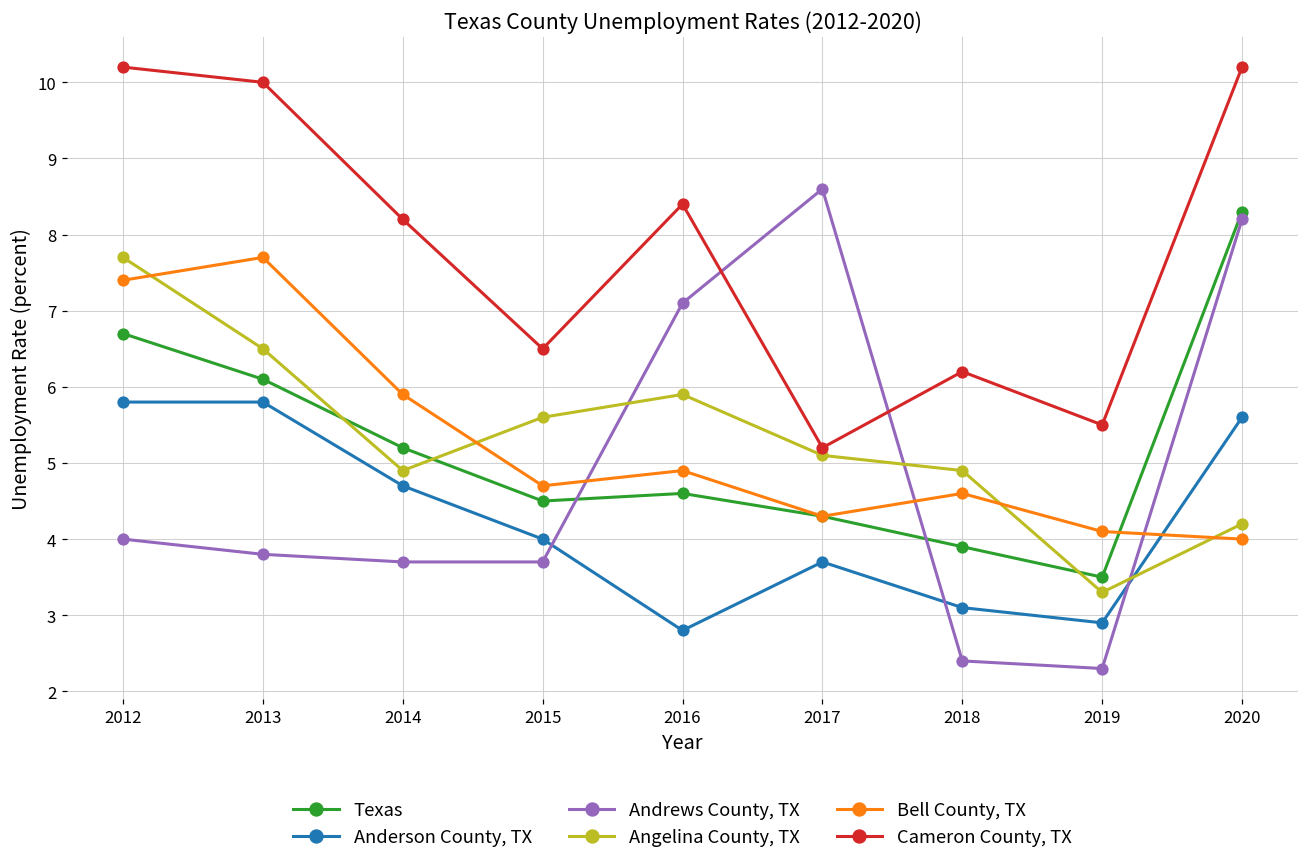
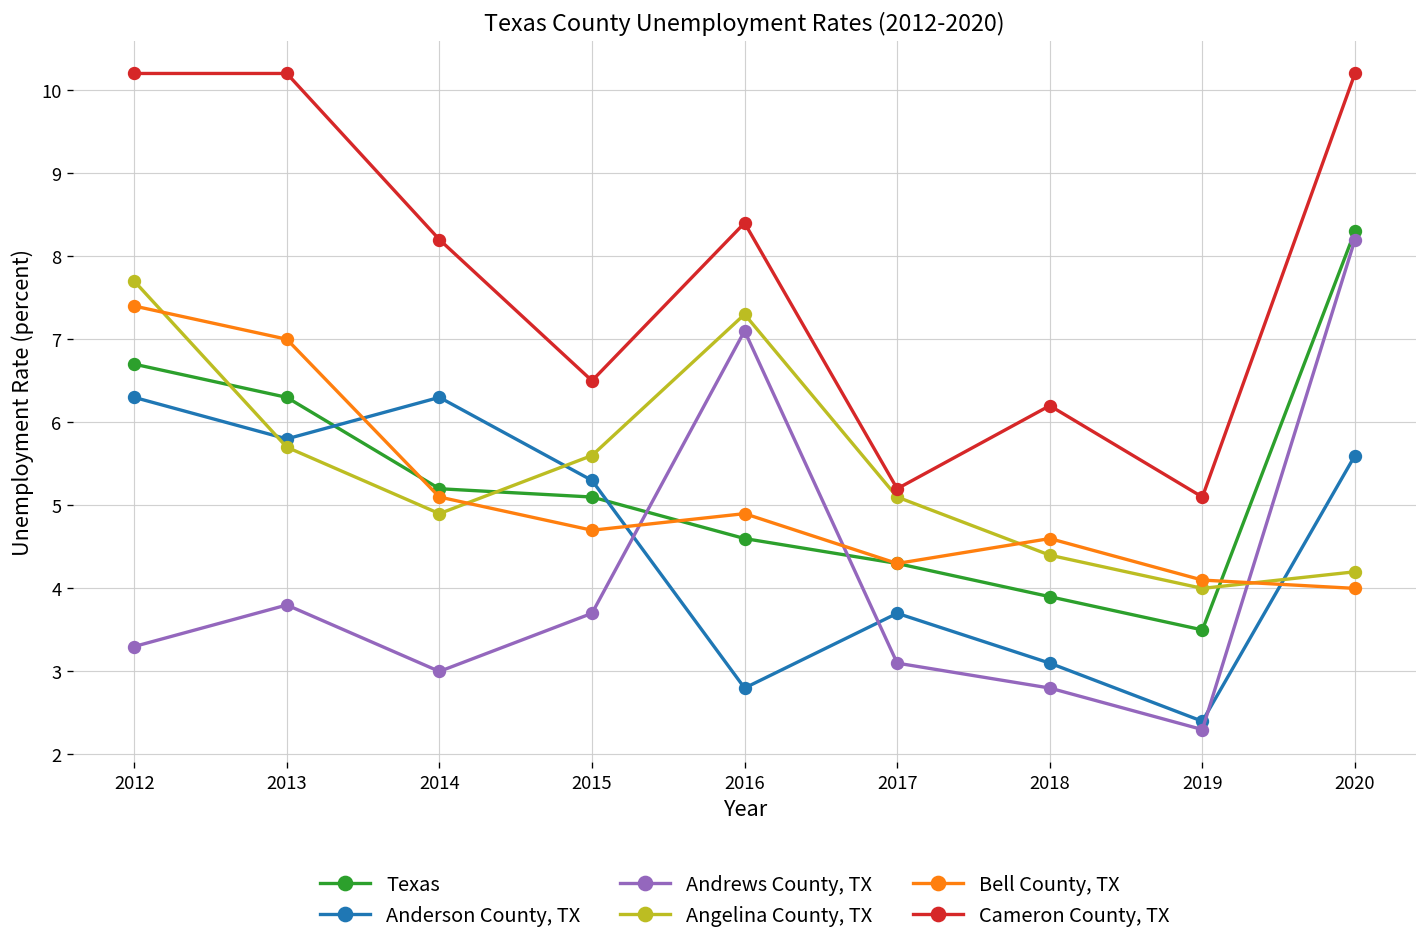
Anderson County, TX, 2012: 5.8 -> 6.3
Andrews County, TX, 2012: 4.0 -> 3.3
Texas, 2013: 6.1 -> 6.3
Angelina County, TX, 2013: 6.5 -> 5.7
Bell County, TX, 2013: 7.7 -> 7.0
Cameron County, TX, 2013: 10.0 -> 10.2
Anderson County, TX, 2014: 4.7 -> 6.3
Andrews County, TX, 2014: 3.7 -> 3.0
Bell County, TX, 2014: 5.9 -> 5.1
Texas, 2015: 4.5 -> 5.1
Anderson County, TX, 2015: 4.0 -> 5.3
Angelina County, TX, 2016: 5.9 -> 7.3
Andrews County, TX, 2017: 8.6 -> 3.1
Andrews County, TX, 2018: 2.4 -> 2.8
Angelina County, TX, 2018: 4.9 -> 4.4
Anderson County, TX, 2019: 2.9 -> 2.4
Angelina County, TX, 2019: 3.3 -> 4.0
Cameron County, TX, 2019: 5.5 -> 5.1
